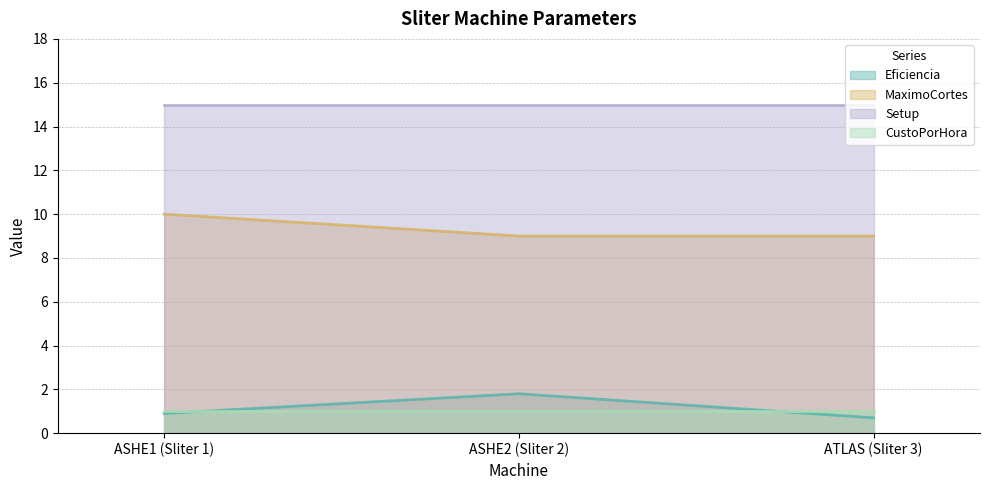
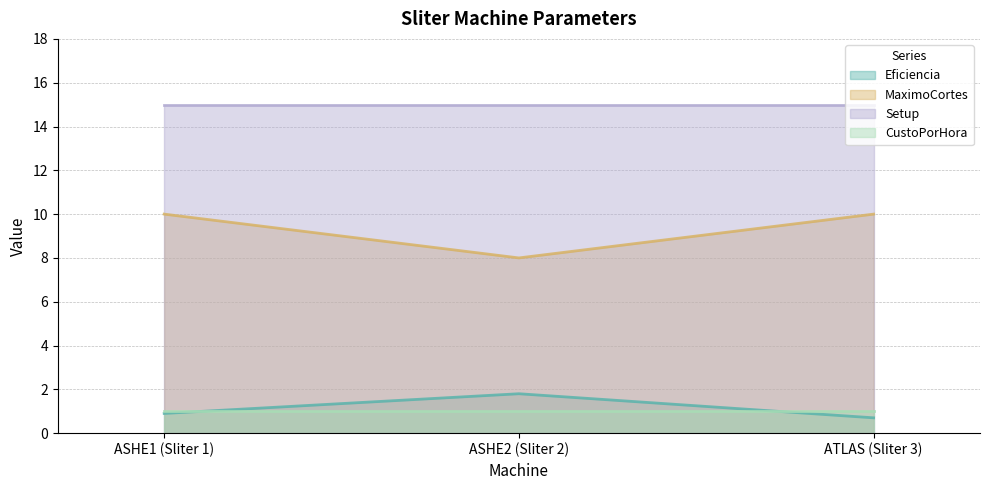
MaximoCortes, ASHE2 (Sliter 2): 9 -> 8
MaximoCortes, ATLAS (Sliter 3): 9 -> 10
